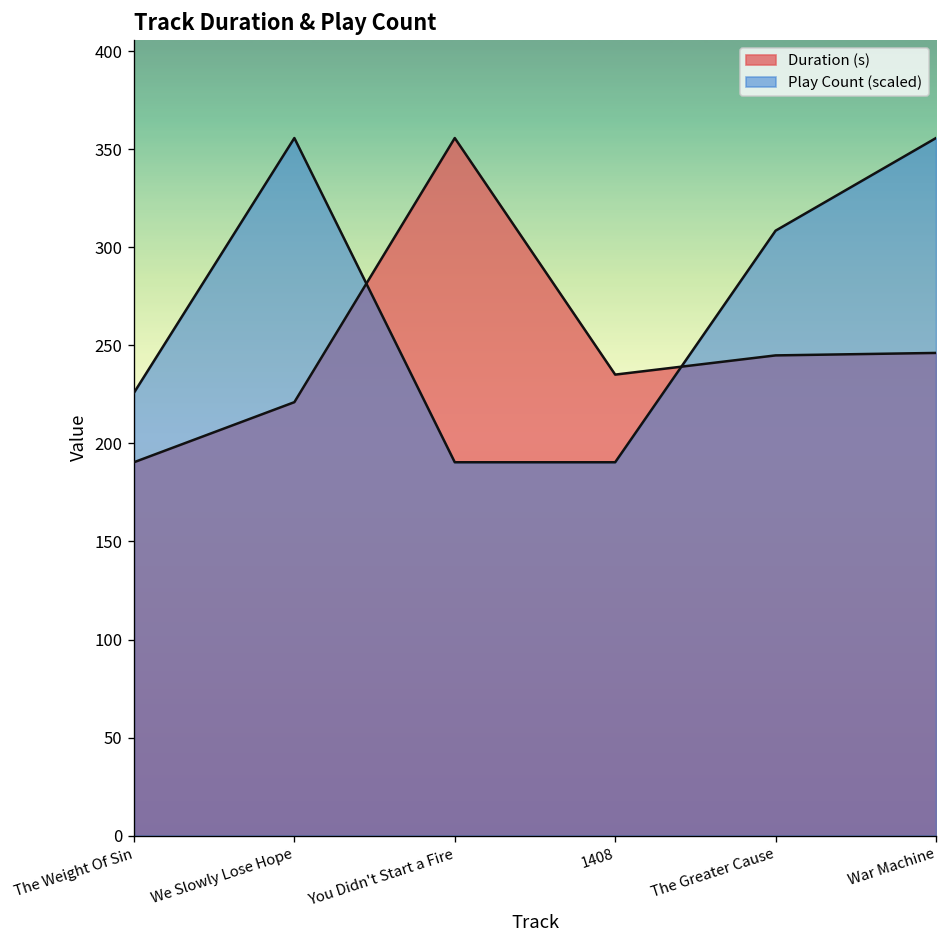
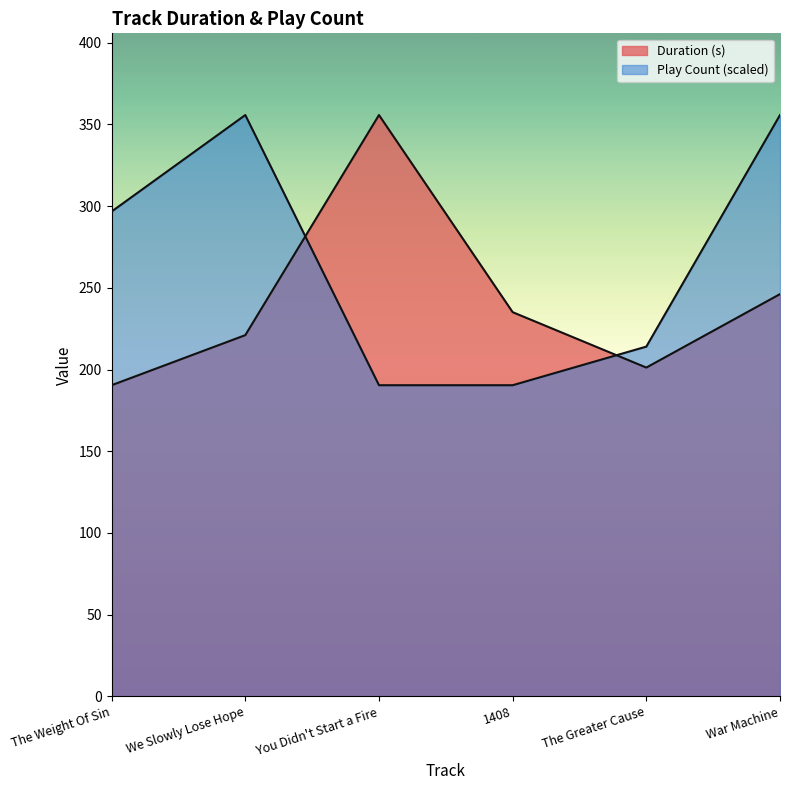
Play Count (scaled), The Weight Of Sin: 226 -> 297
Duration (s), The Greater Cause: 245 -> 201
Play Count (scaled), The Greater Cause: 309 -> 214
